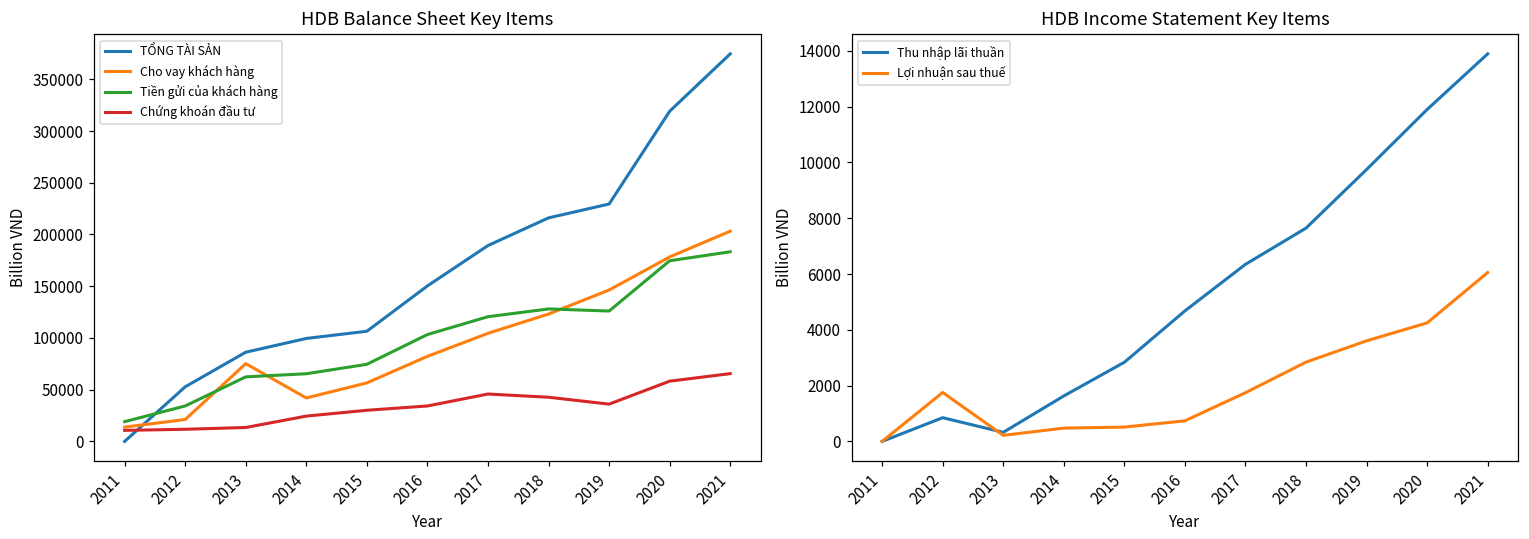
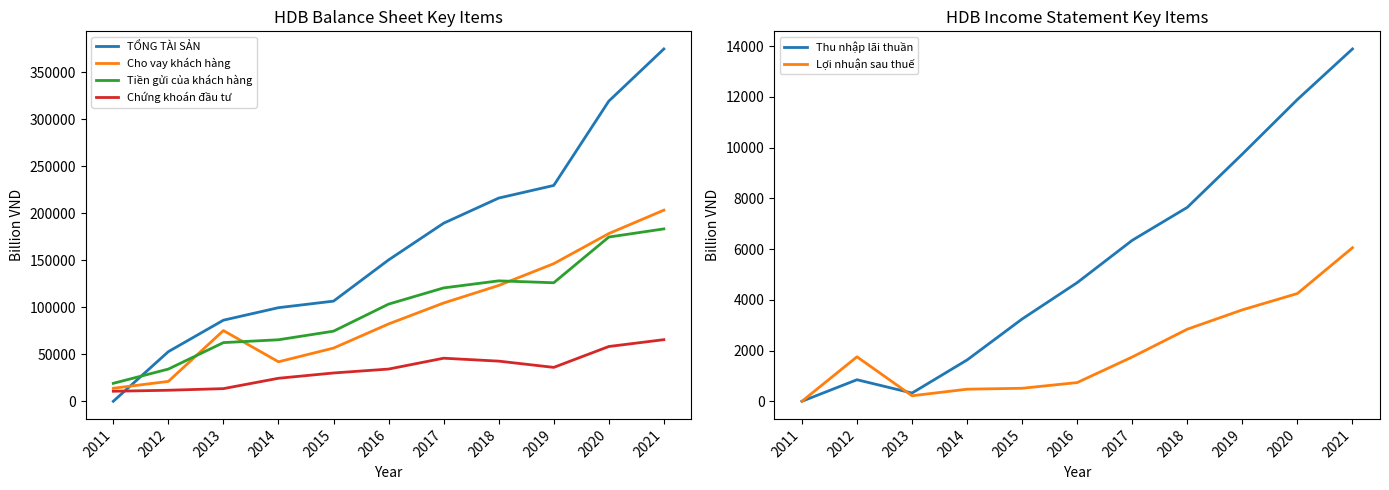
HDB Income Statement Key Items, Thu nhập lãi thuần, 2015: 2800 -> 3200
